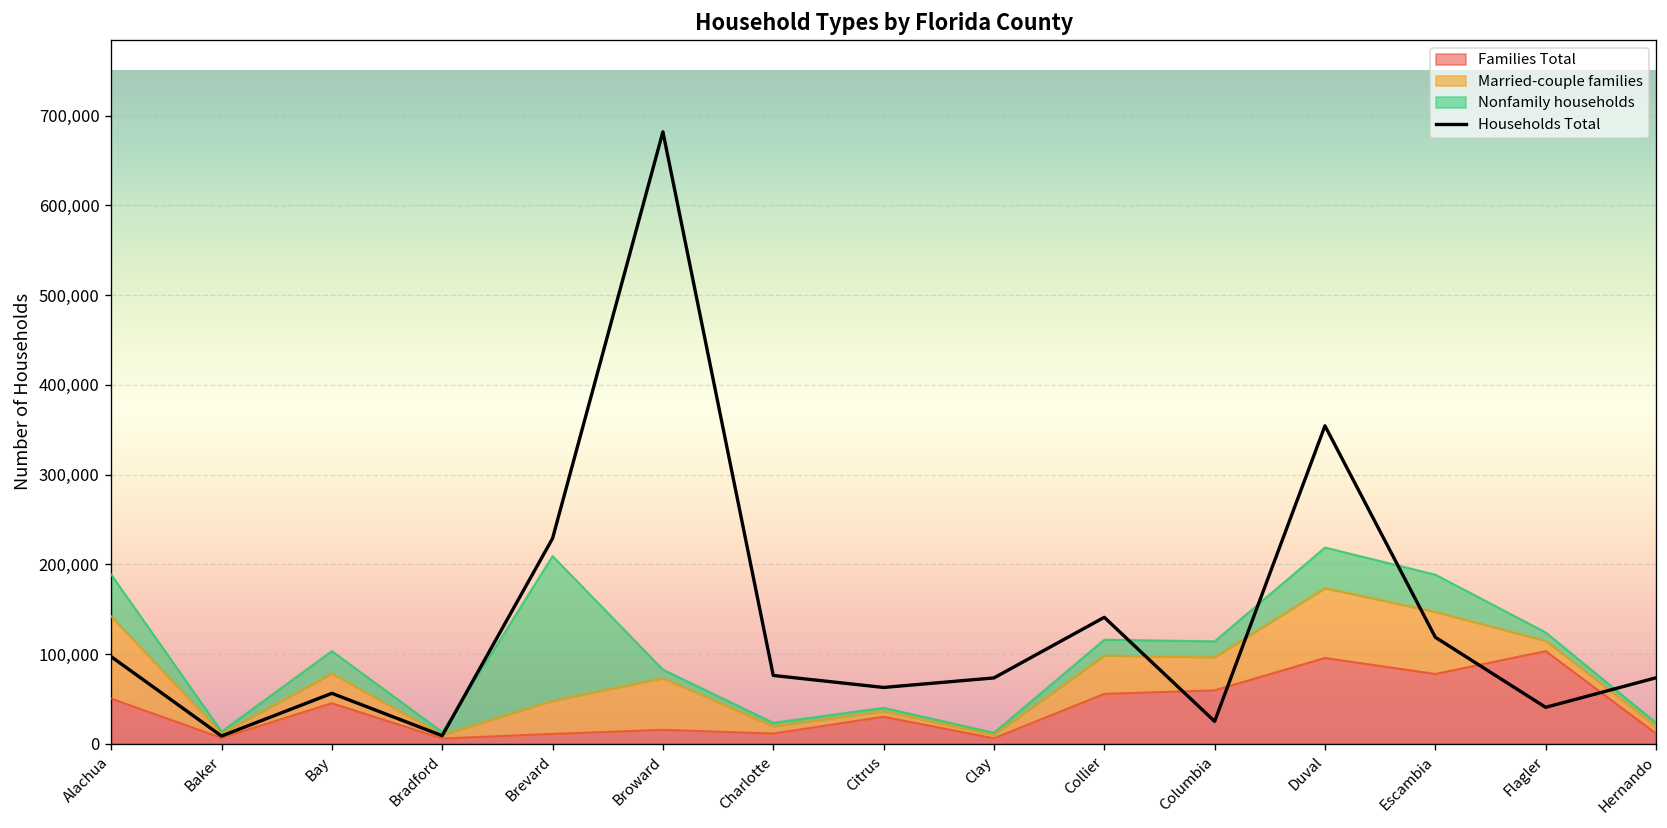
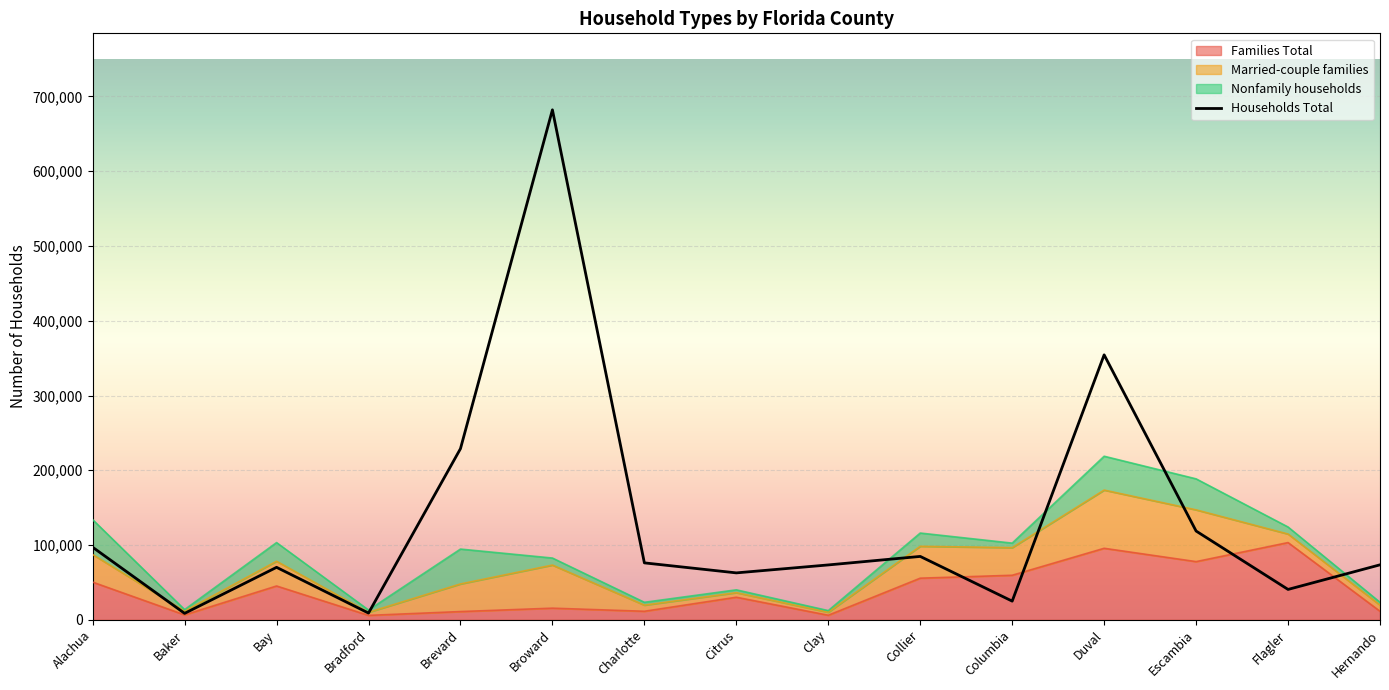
Married-couple families, Alachua: 90,000 -> 40,000
Households Total, Bay: 60,000 -> 70,000
Nonfamily households, Brevard: 160,000 -> 50,000
Households Total, Collier: 140,000 -> 80,000
Nonfamily households, Columbia: 20,000 -> 10,000
